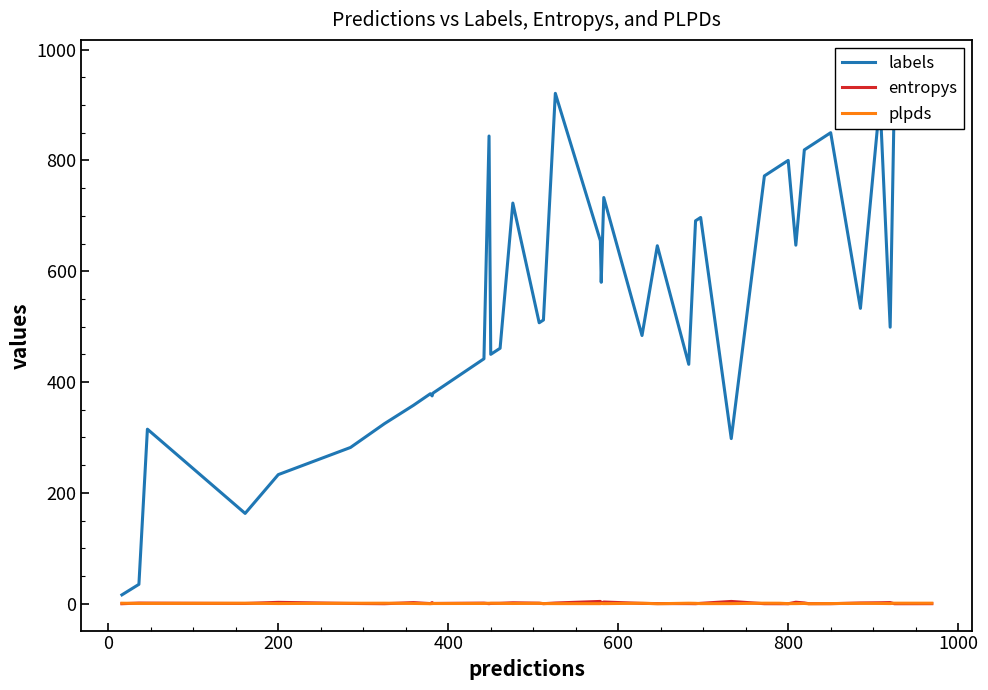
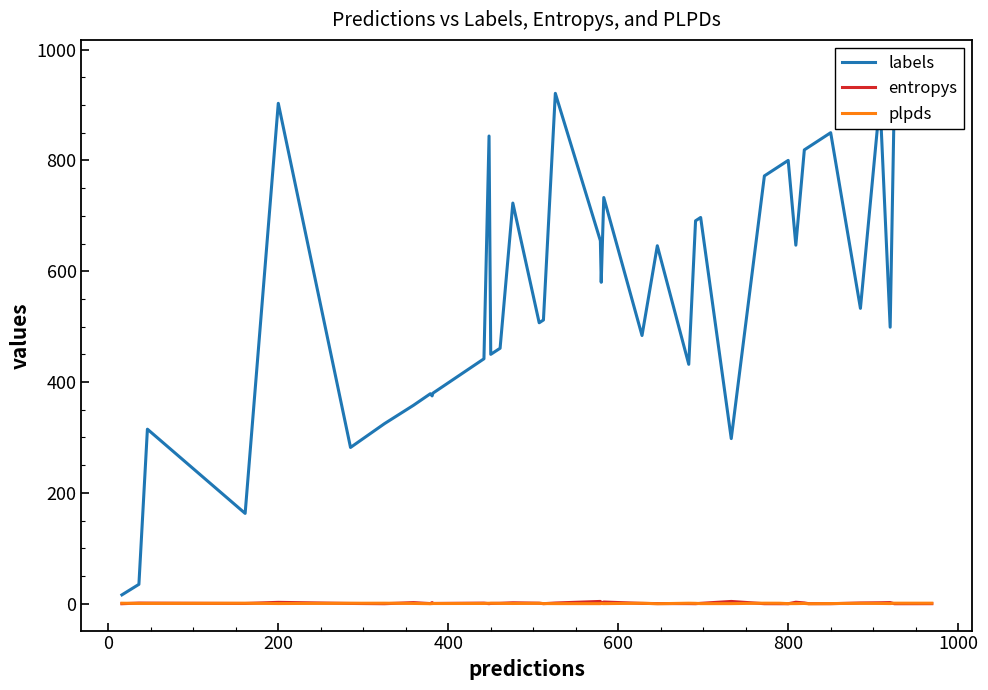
labels, 200: 230 -> 900
